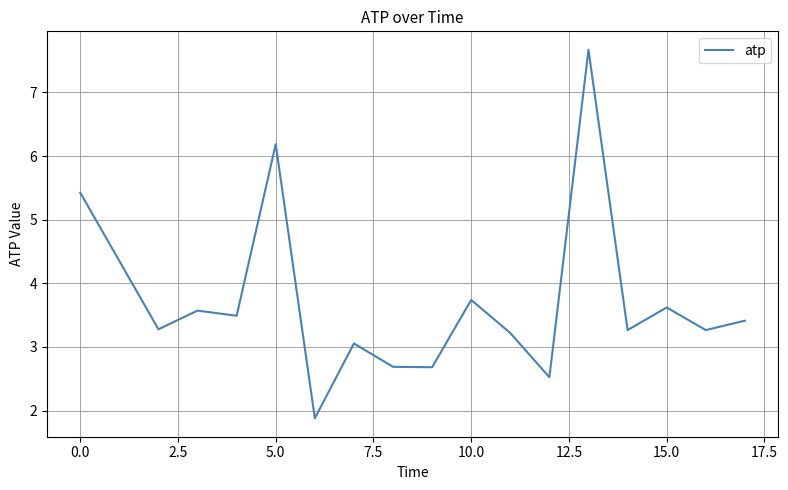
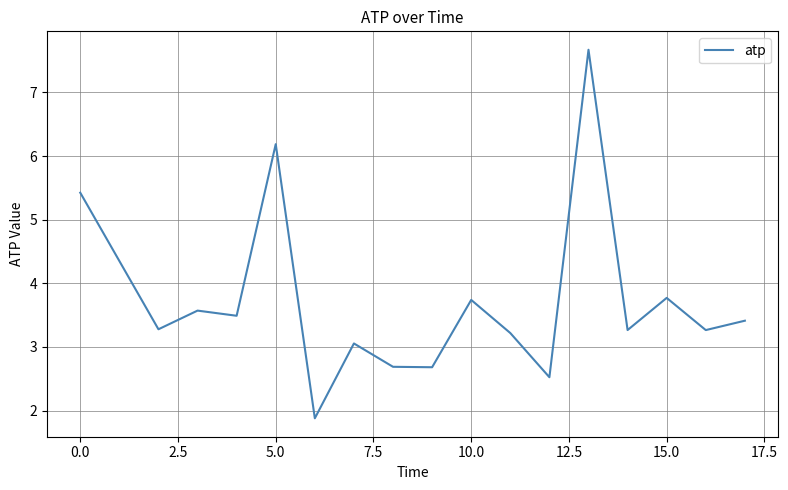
15.0: 3.6 -> 3.8
